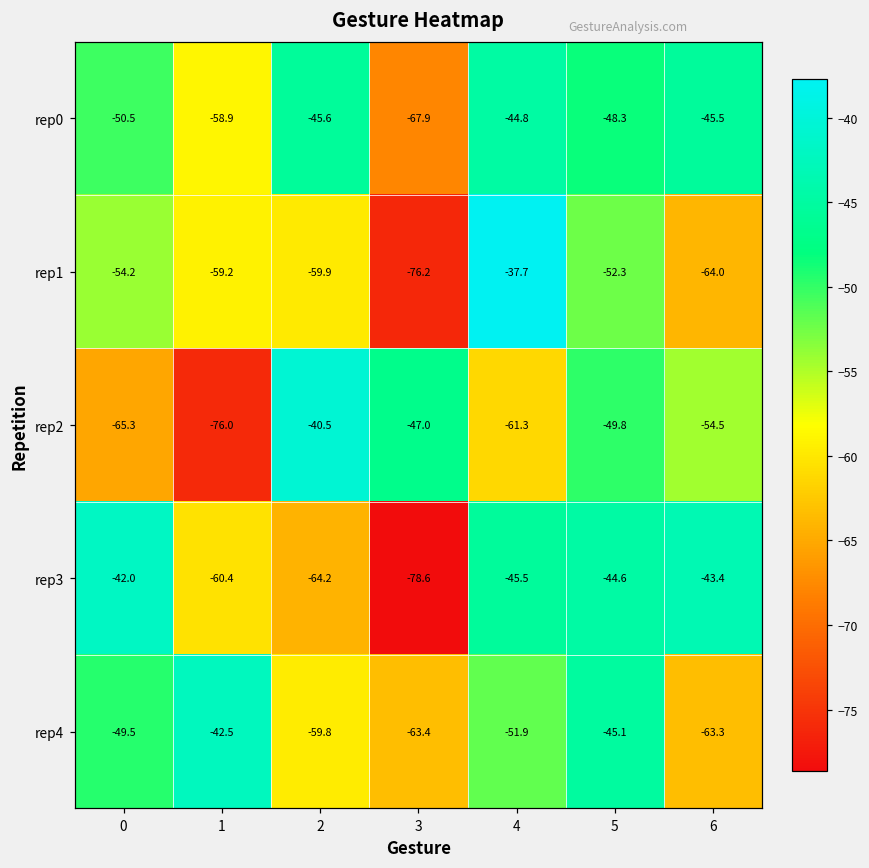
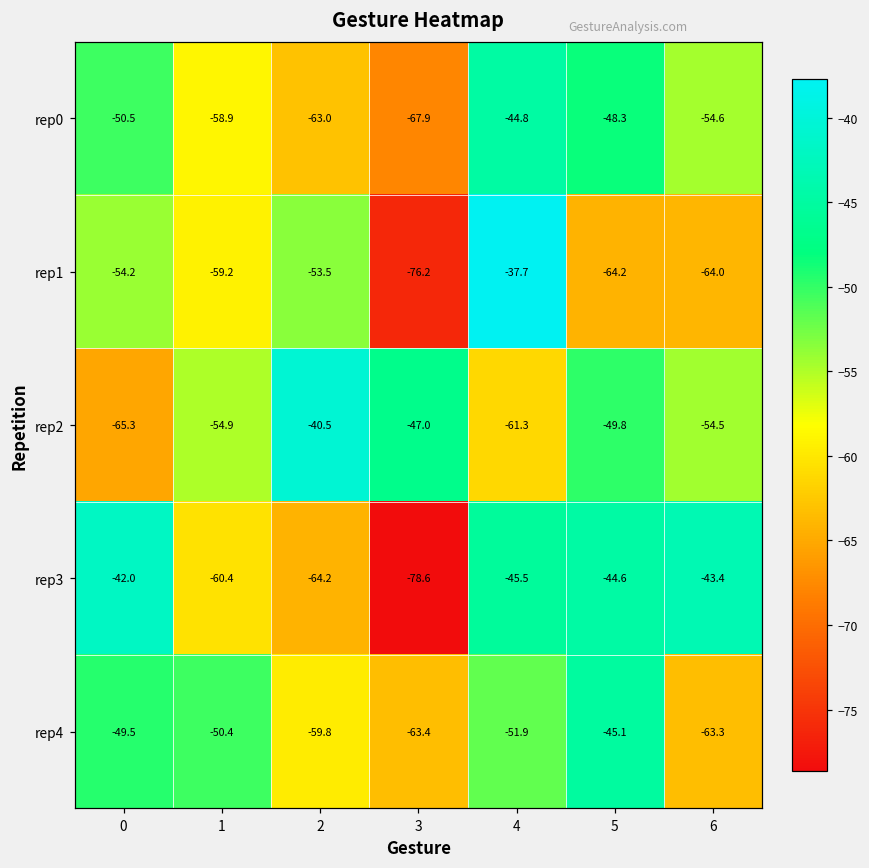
rep0, 2: -45.6 -> -63.0
rep0, 6: -45.5 -> -54.6
rep1, 2: -59.9 -> -53.5
rep1, 5: -52.3 -> -64.2
rep2, 1: -76.0 -> -54.9
rep4, 1: -42.5 -> -50.4
